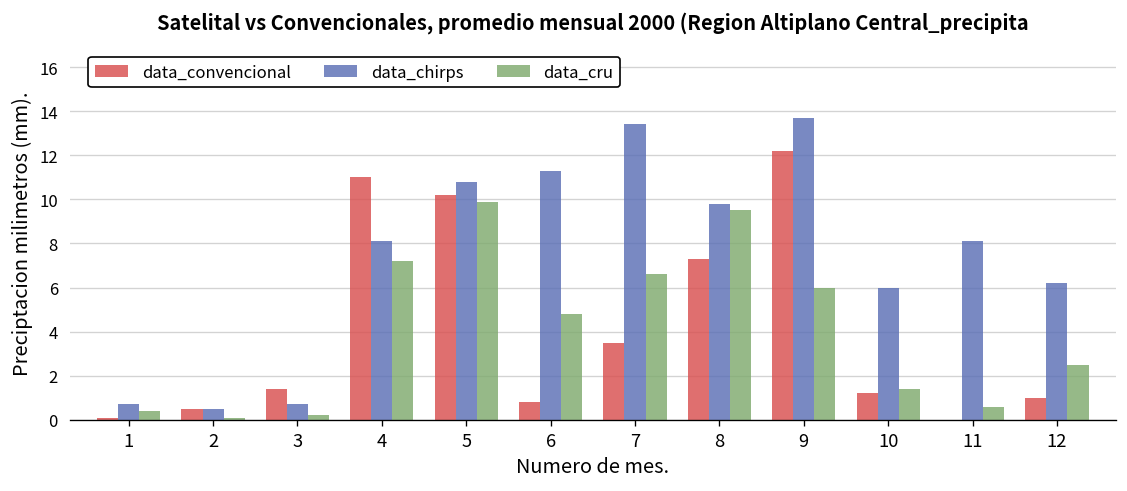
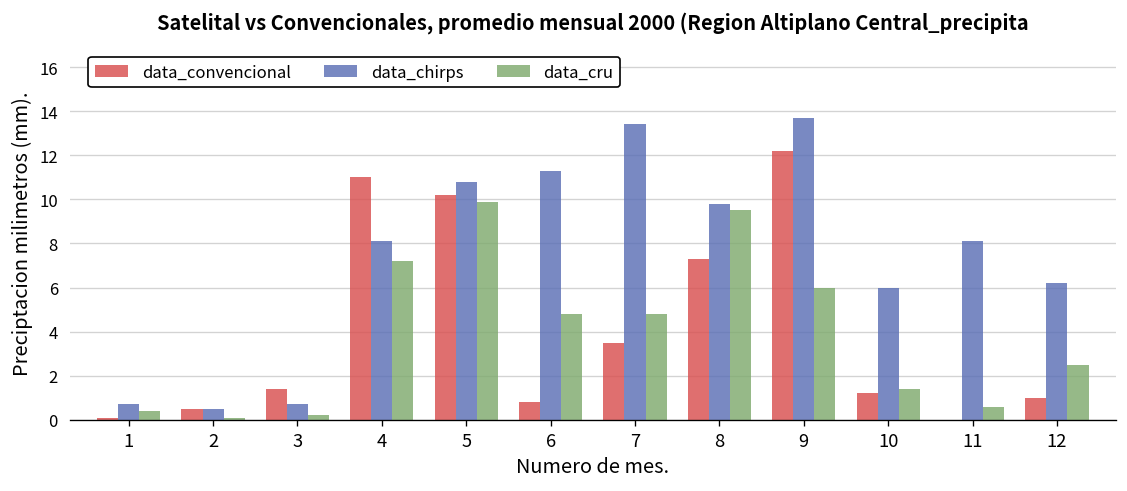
data_cru, 7: 6.6 -> 4.8
